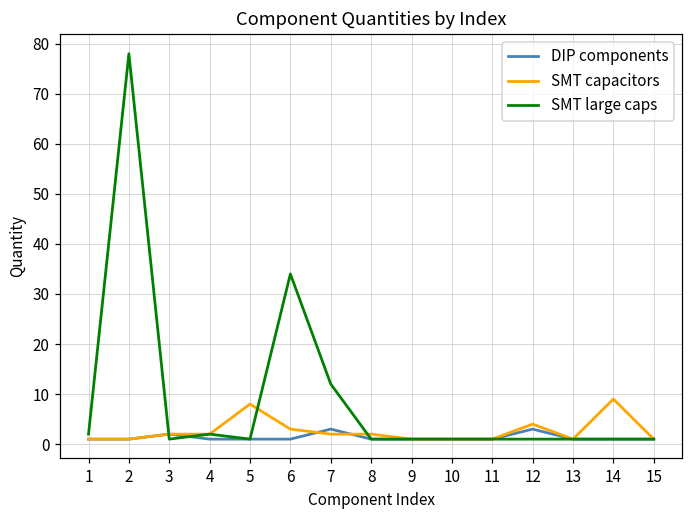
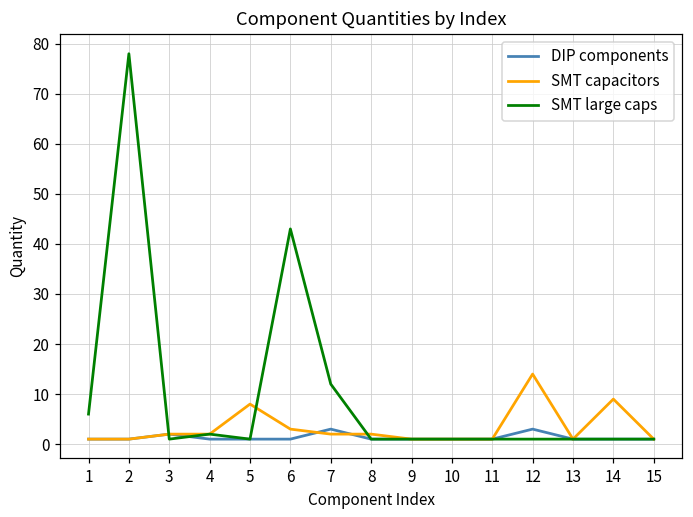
SMT large caps, 1: 2 -> 6
SMT large caps, 6: 34 -> 43
SMT capacitors, 12: 4 -> 14
